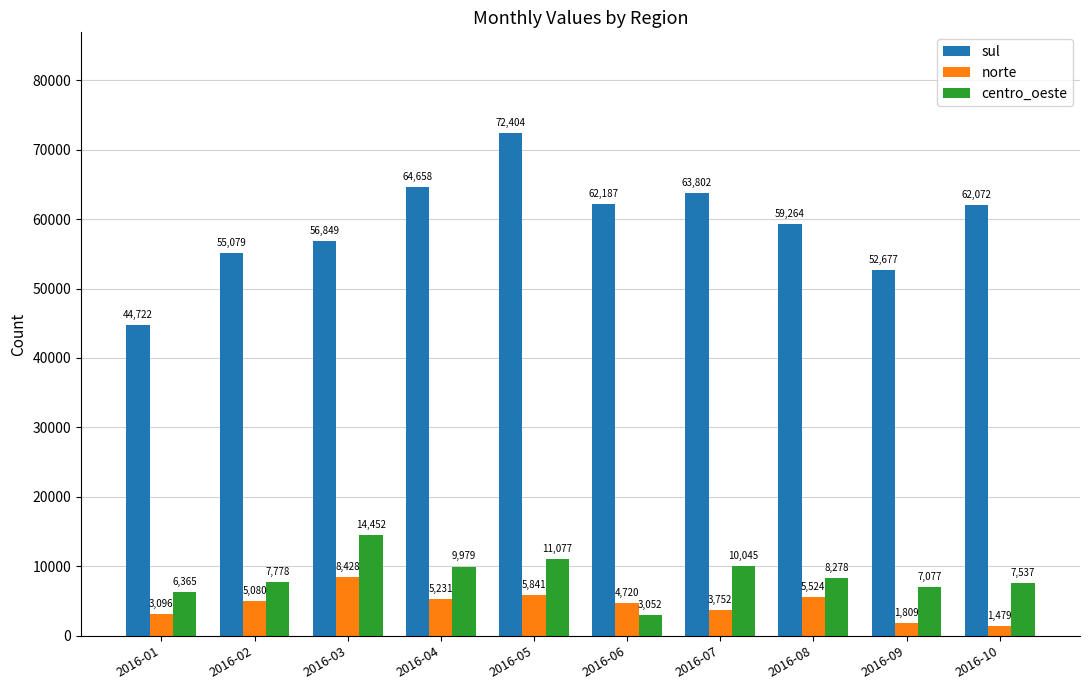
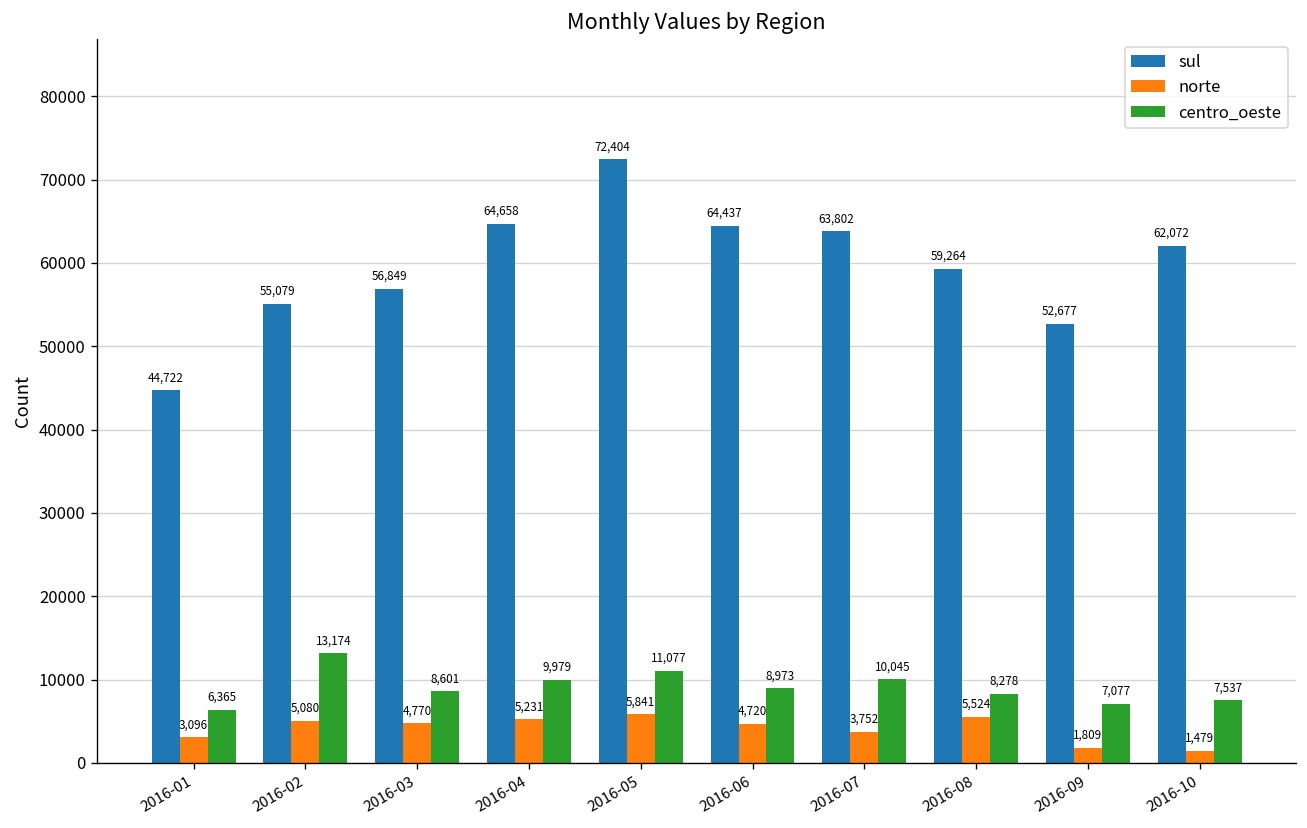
centro_oeste, 2016-02: 7,778 -> 13,174
norte, 2016-03: 8,428 -> 4,770
centro_oeste, 2016-03: 14,452 -> 8,601
sul, 2016-06: 62,187 -> 64,437
centro_oeste, 2016-06: 3,052 -> 8,973
